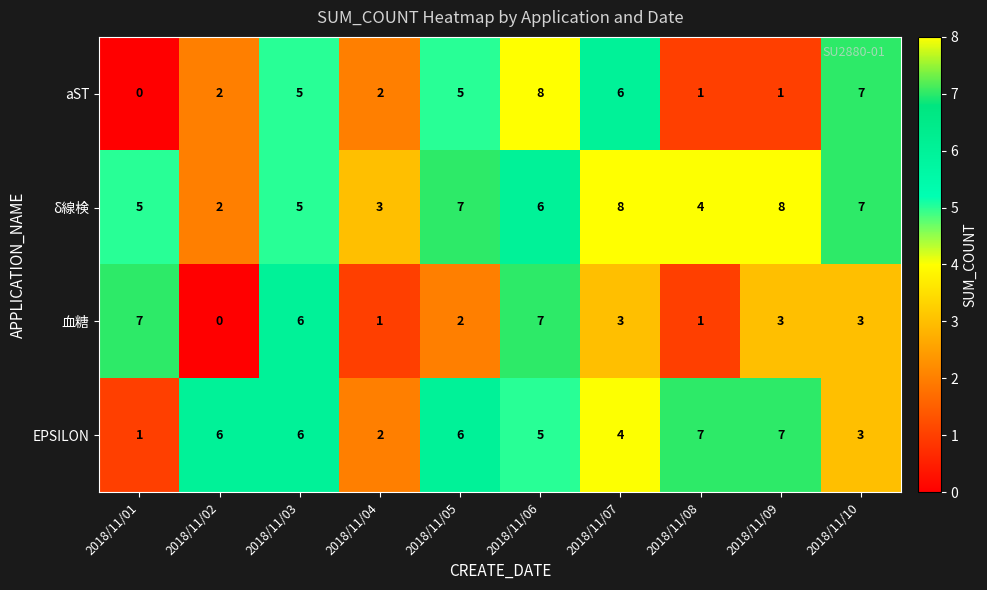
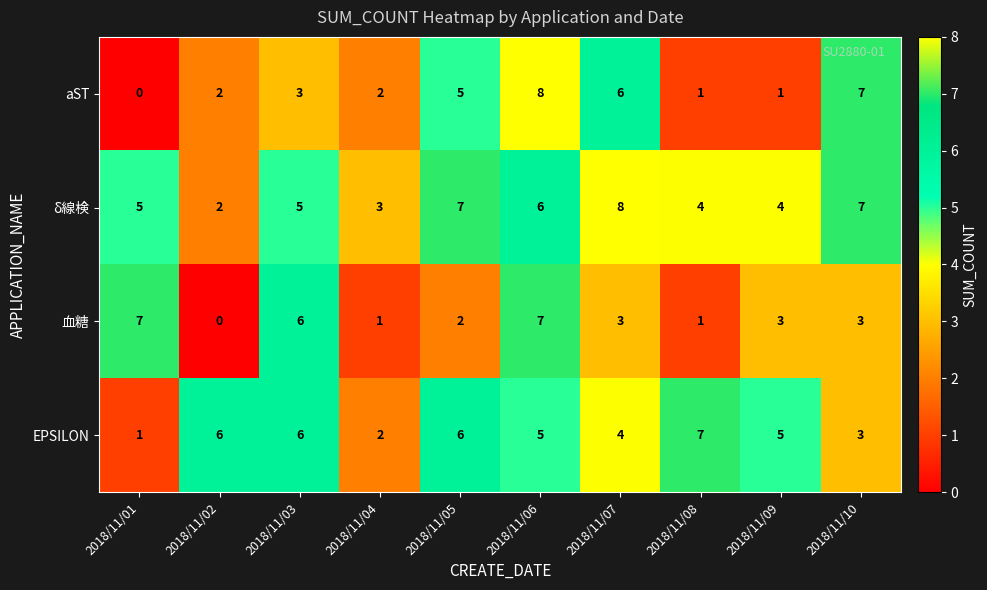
aST, 2018/11/03: 5 -> 3
δ線検, 2018/11/09: 8 -> 4
EPSILON, 2018/11/09: 7 -> 5
